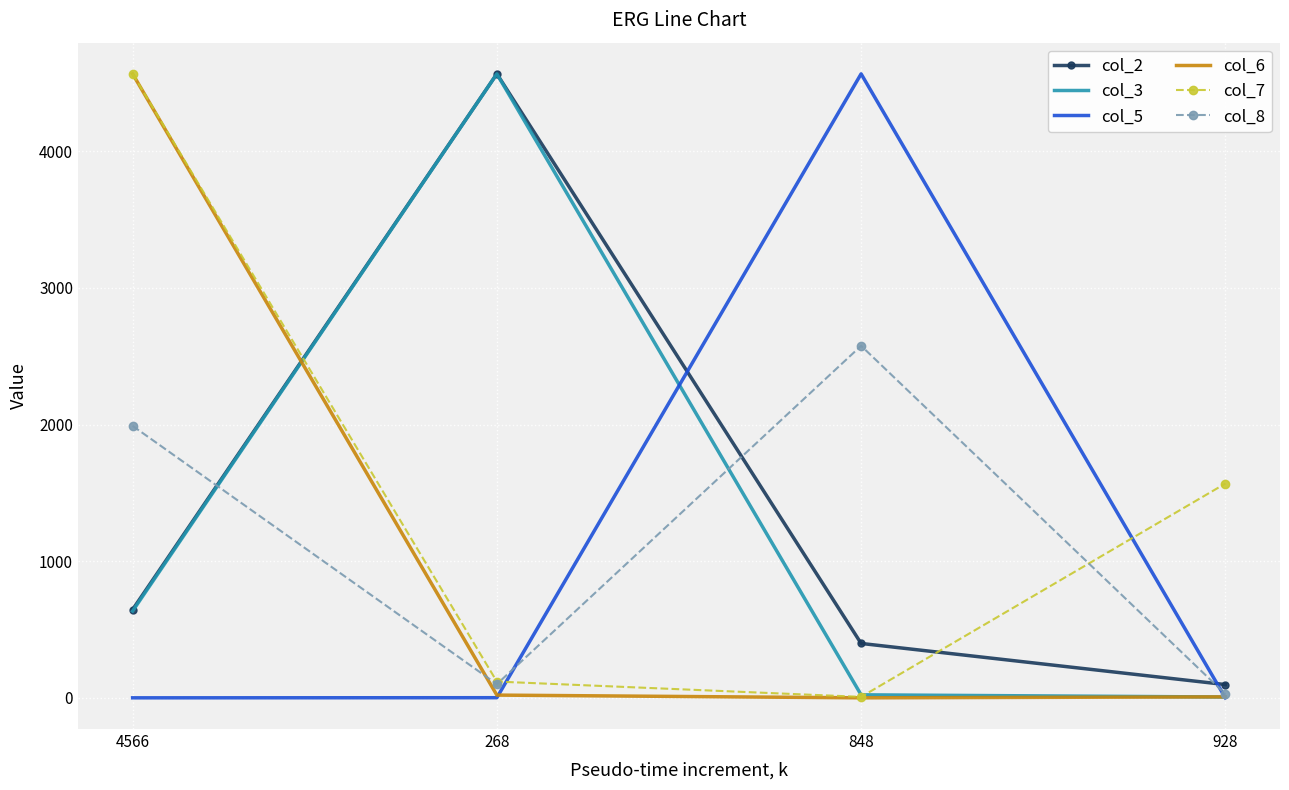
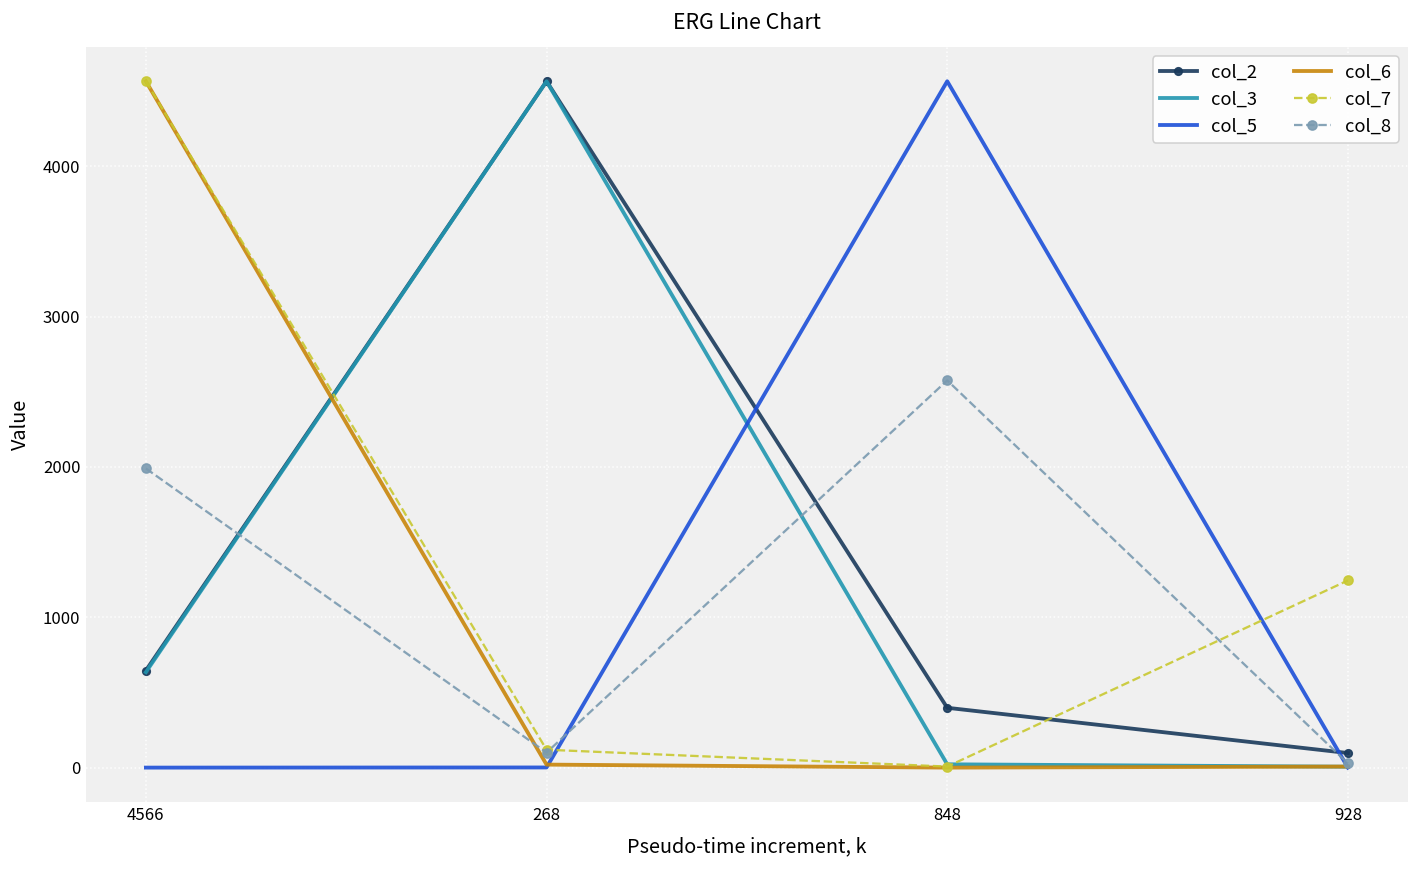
col_7, 928: 1570 -> 1250
